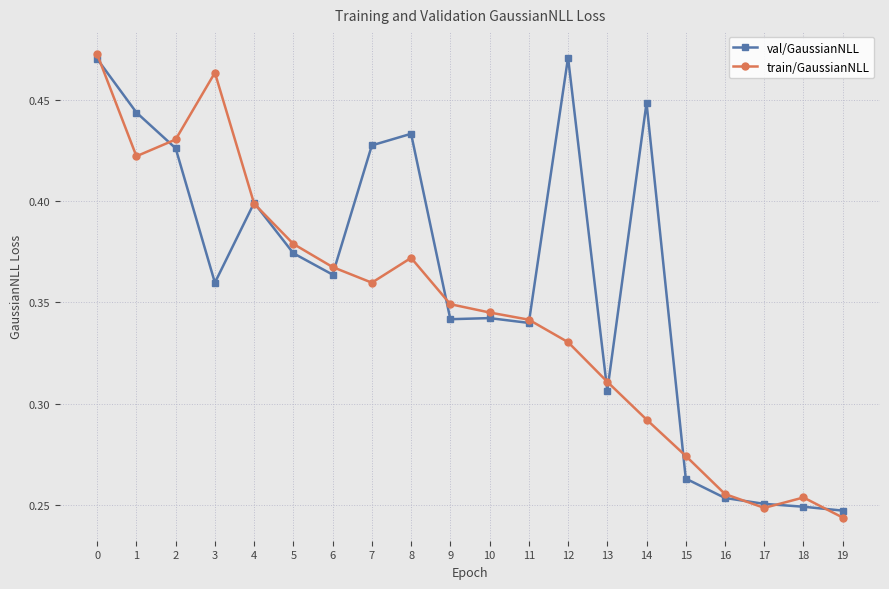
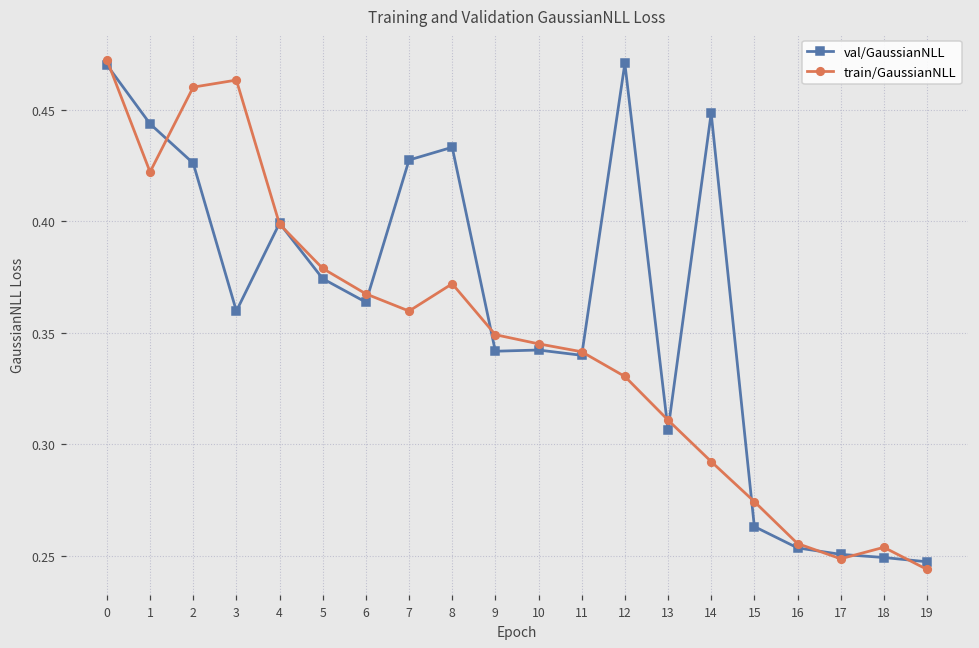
train/GaussianNLL, 2: 0.430 -> 0.460
